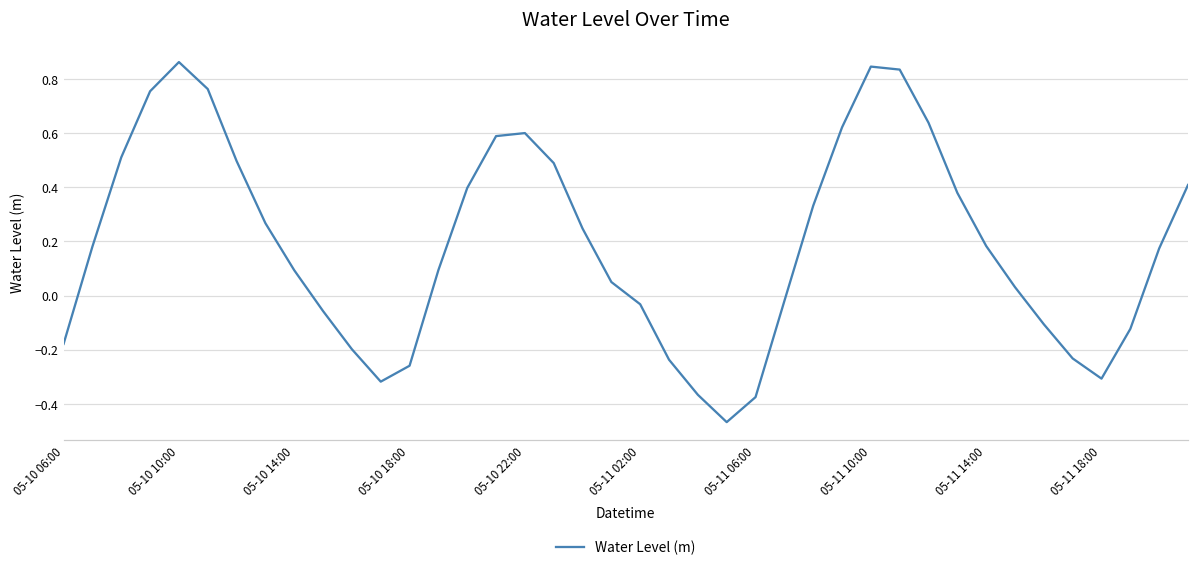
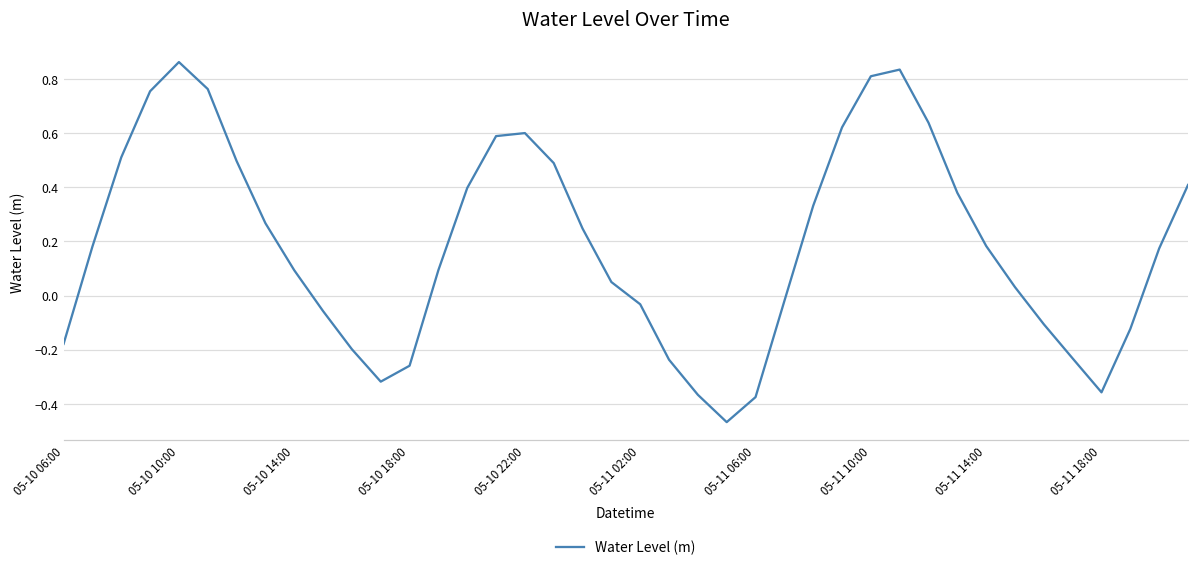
05-11 10:00: 0.85 -> 0.81
05-11 18:00: -0.31 -> -0.36
